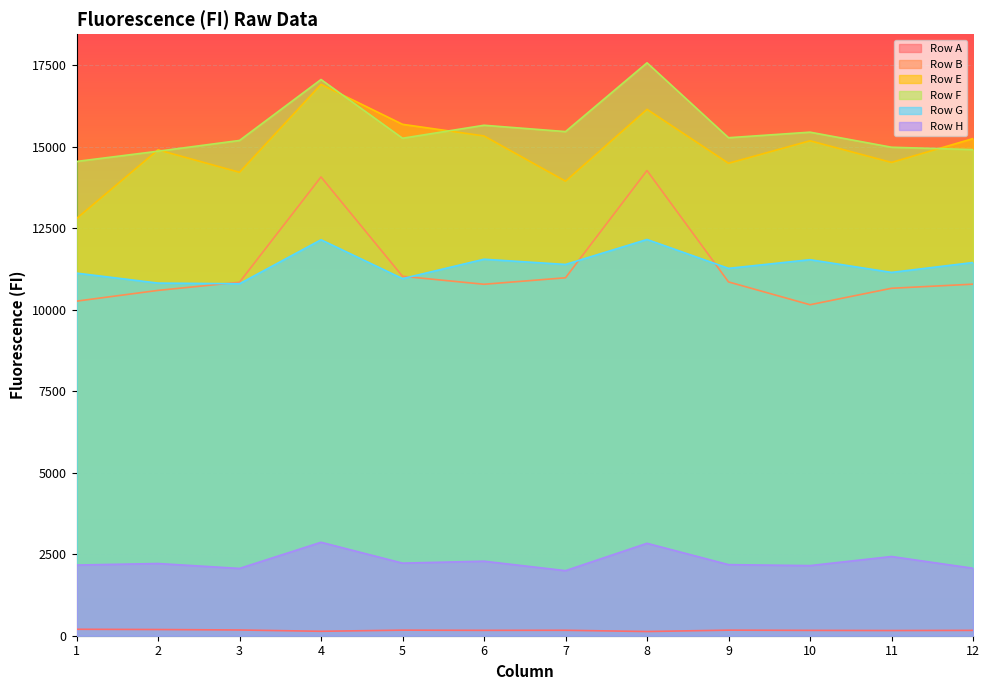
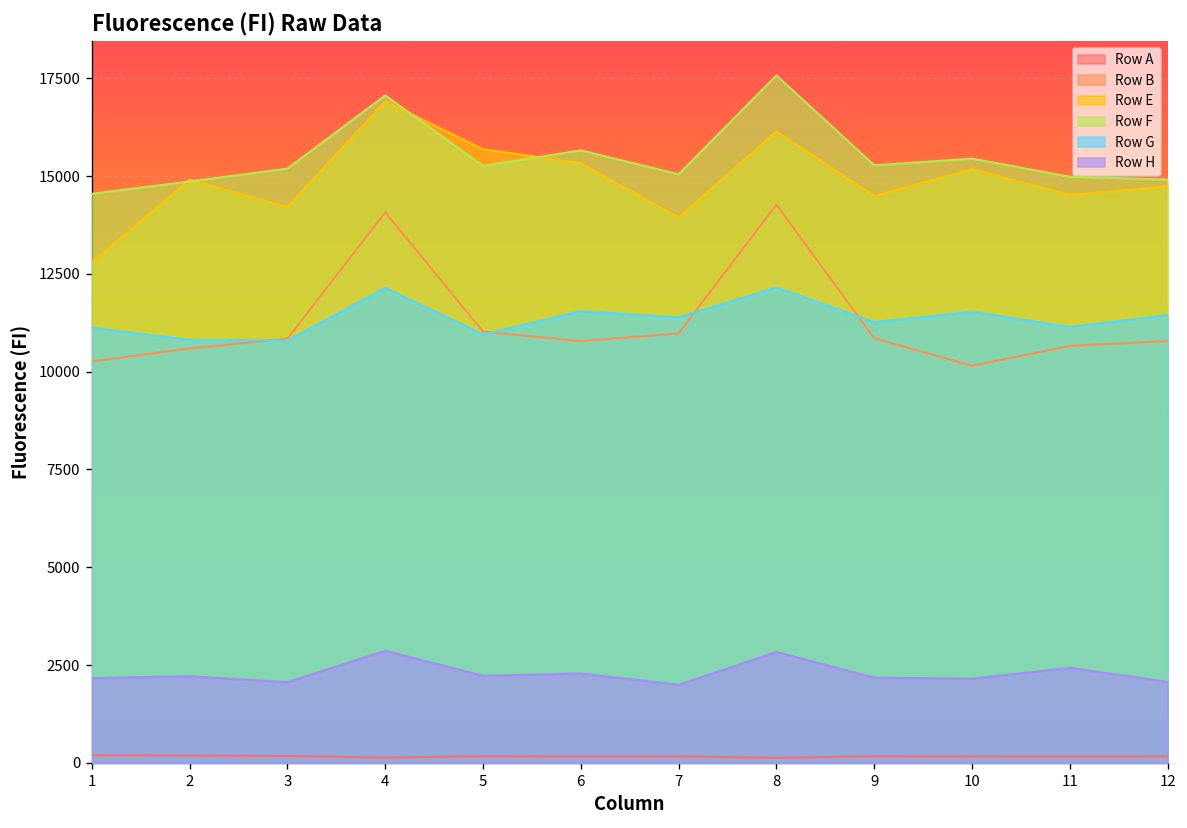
Row F, 7: 15500 -> 15000
Row E, 12: 15300 -> 14700
